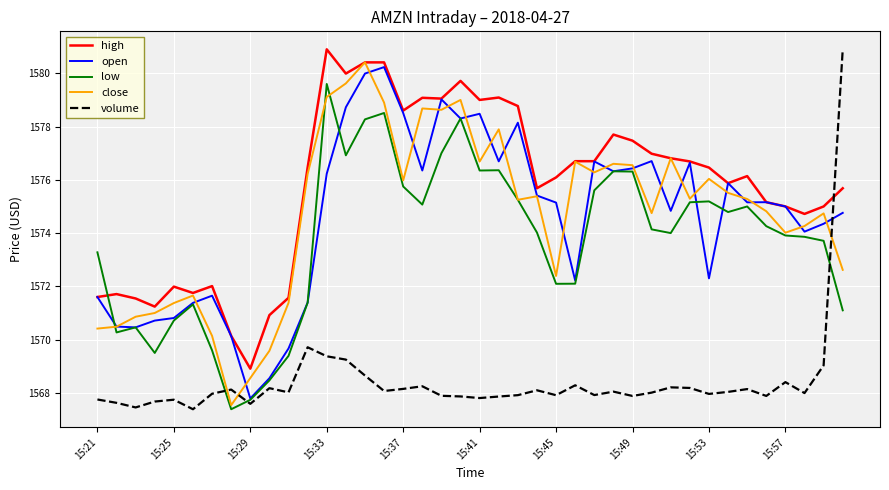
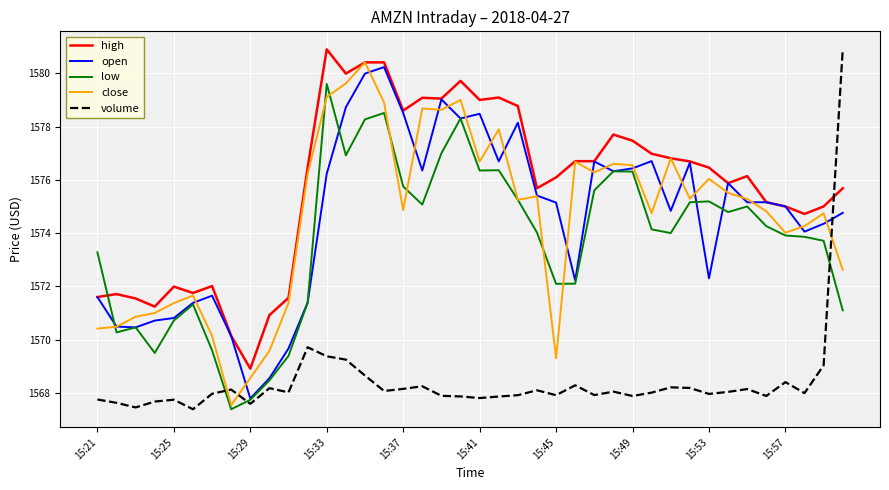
close, 15:37: 1576.0 -> 1574.9
close, 15:45: 1572.4 -> 1569.3
